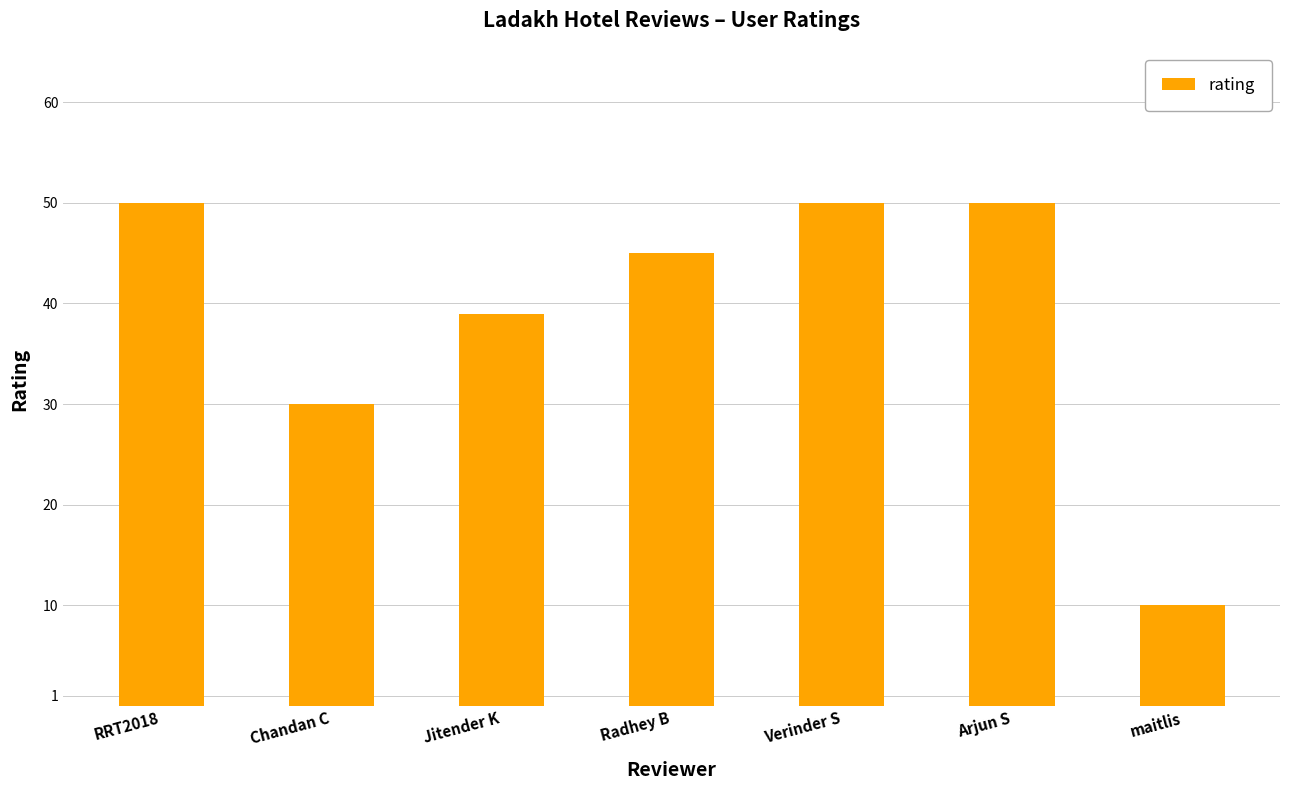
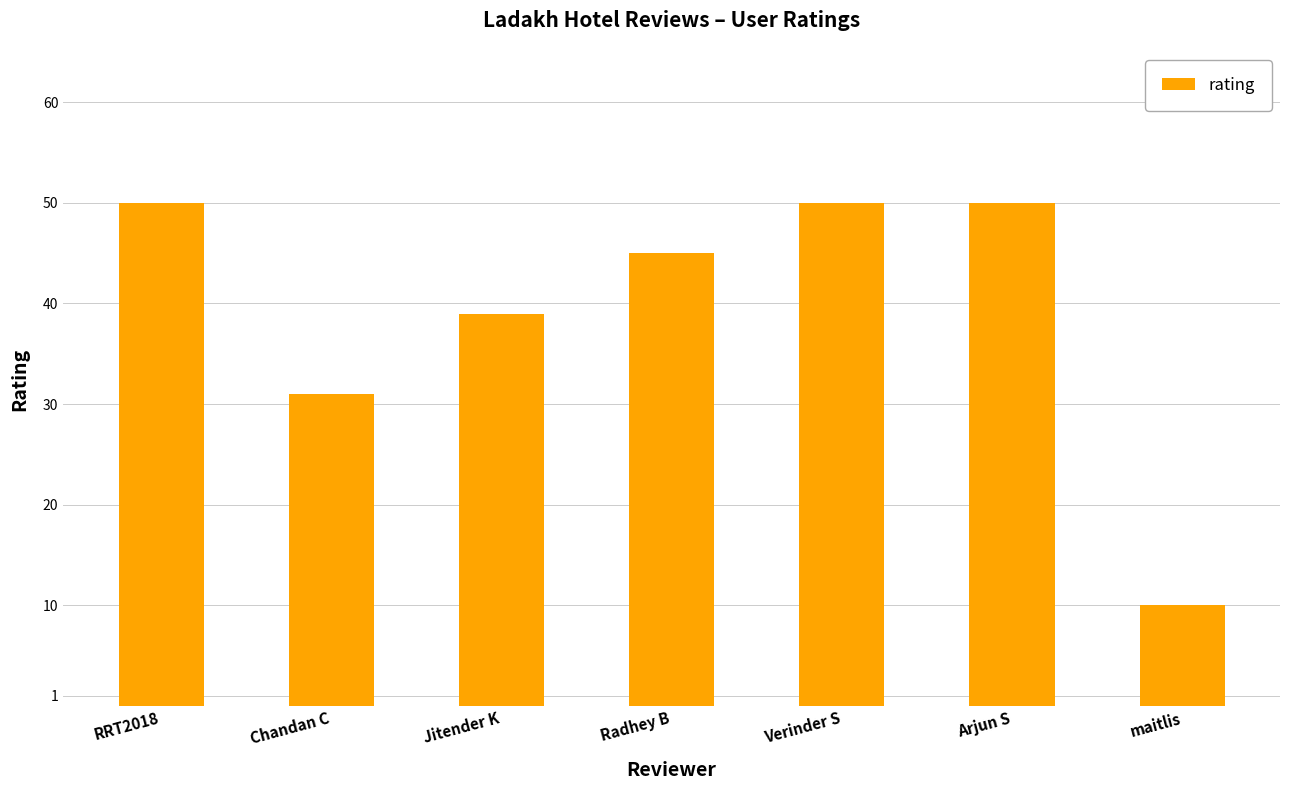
Chandan C: 30 -> 31
